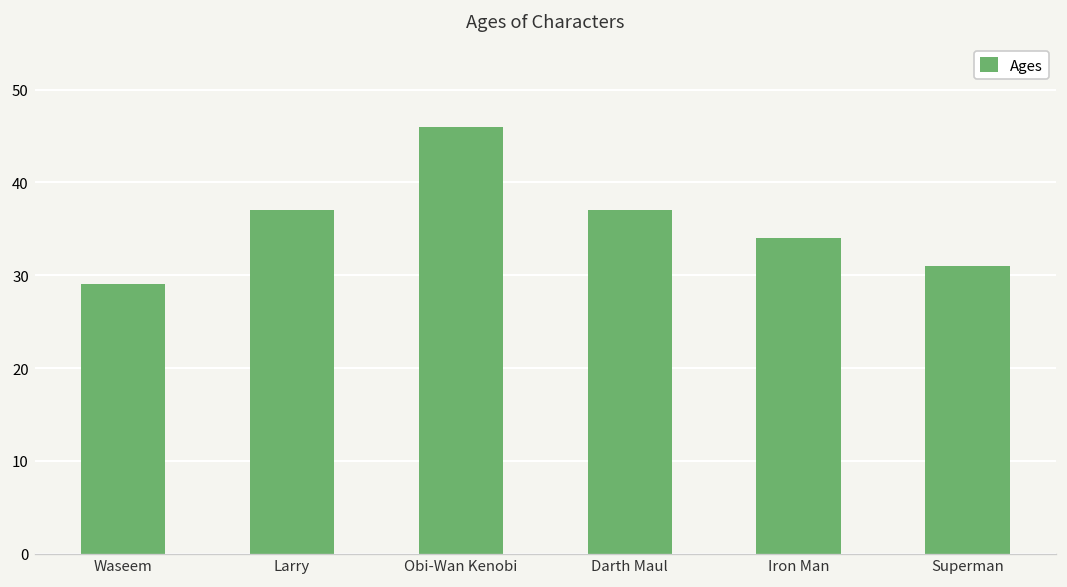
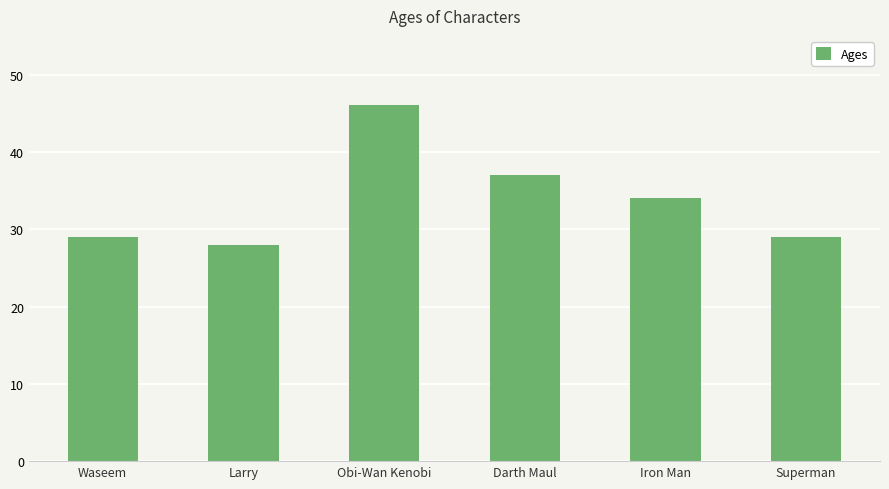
Larry: 37 -> 28
Superman: 31 -> 29
